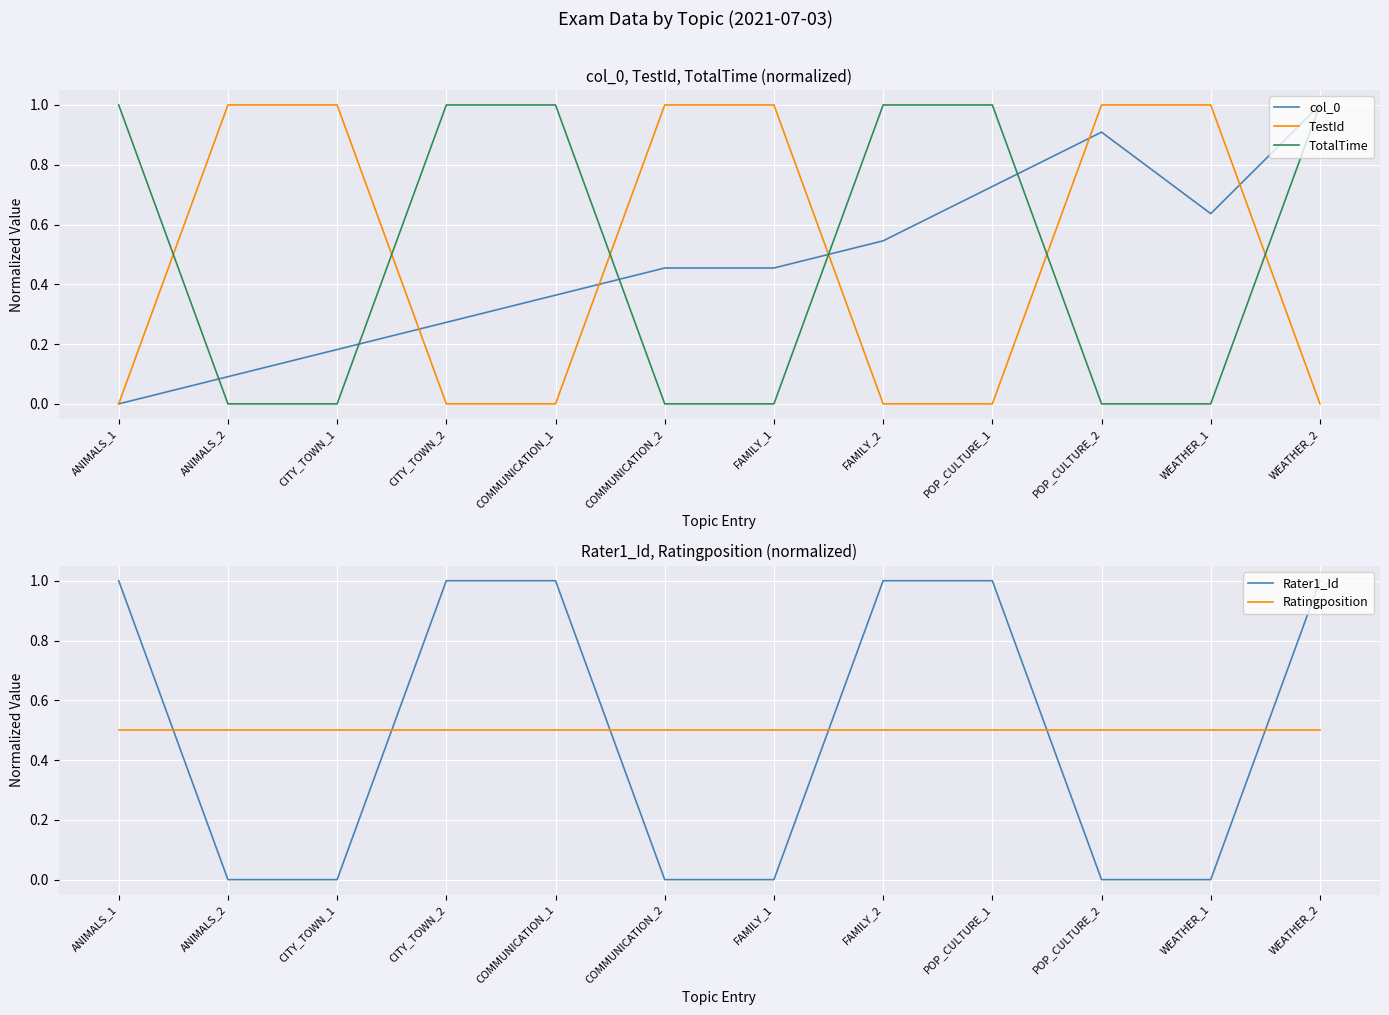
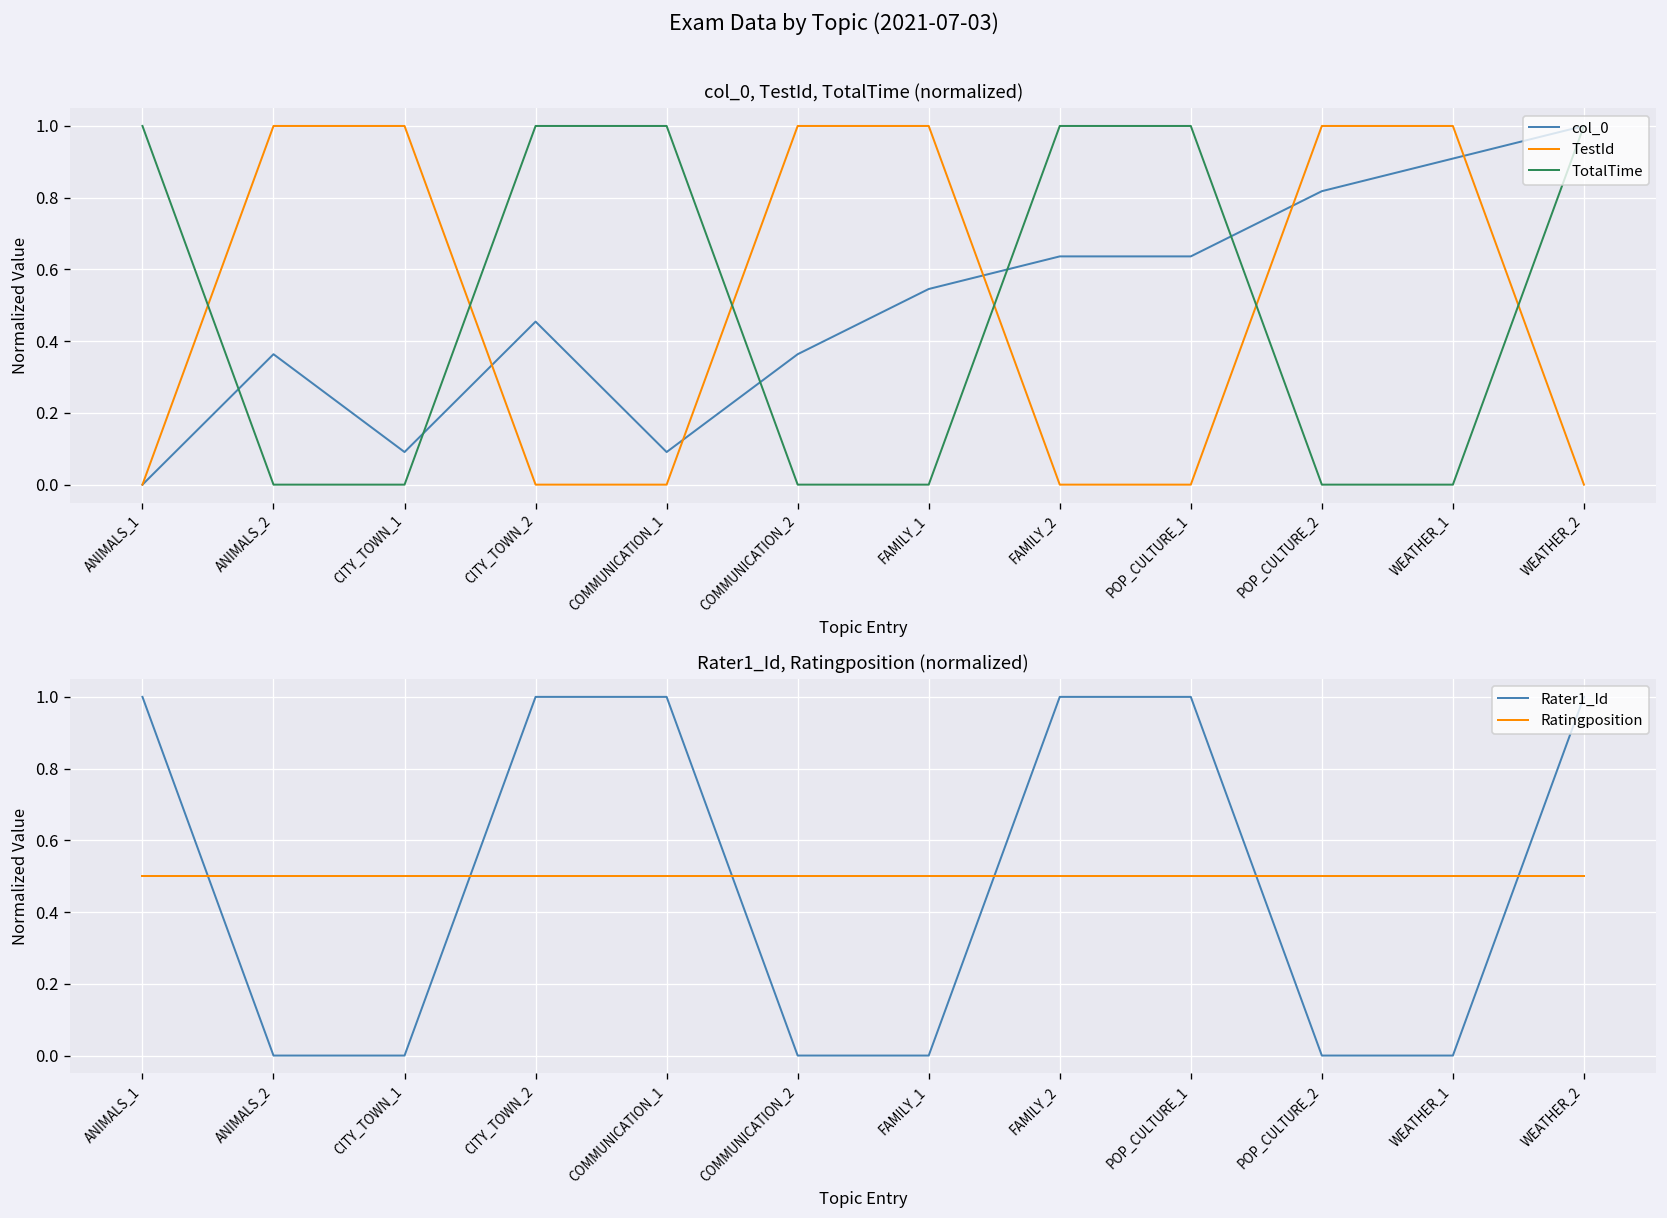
col_0, TestId, TotalTime (normalized), col_0, ANIMALS_2: 0.09 -> 0.36
col_0, TestId, TotalTime (normalized), col_0, CITY_TOWN_1: 0.18 -> 0.09
col_0, TestId, TotalTime (normalized), col_0, CITY_TOWN_2: 0.27 -> 0.45
col_0, TestId, TotalTime (normalized), col_0, COMMUNICATION_1: 0.36 -> 0.09
col_0, TestId, TotalTime (normalized), col_0, COMMUNICATION_2: 0.45 -> 0.36
col_0, TestId, TotalTime (normalized), col_0, FAMILY_1: 0.45 -> 0.55
col_0, TestId, TotalTime (normalized), col_0, FAMILY_2: 0.55 -> 0.64
col_0, TestId, TotalTime (normalized), col_0, POP_CULTURE_1: 0.73 -> 0.64
col_0, TestId, TotalTime (normalized), col_0, POP_CULTURE_2: 0.91 -> 0.82
col_0, TestId, TotalTime (normalized), col_0, WEATHER_1: 0.64 -> 0.91
